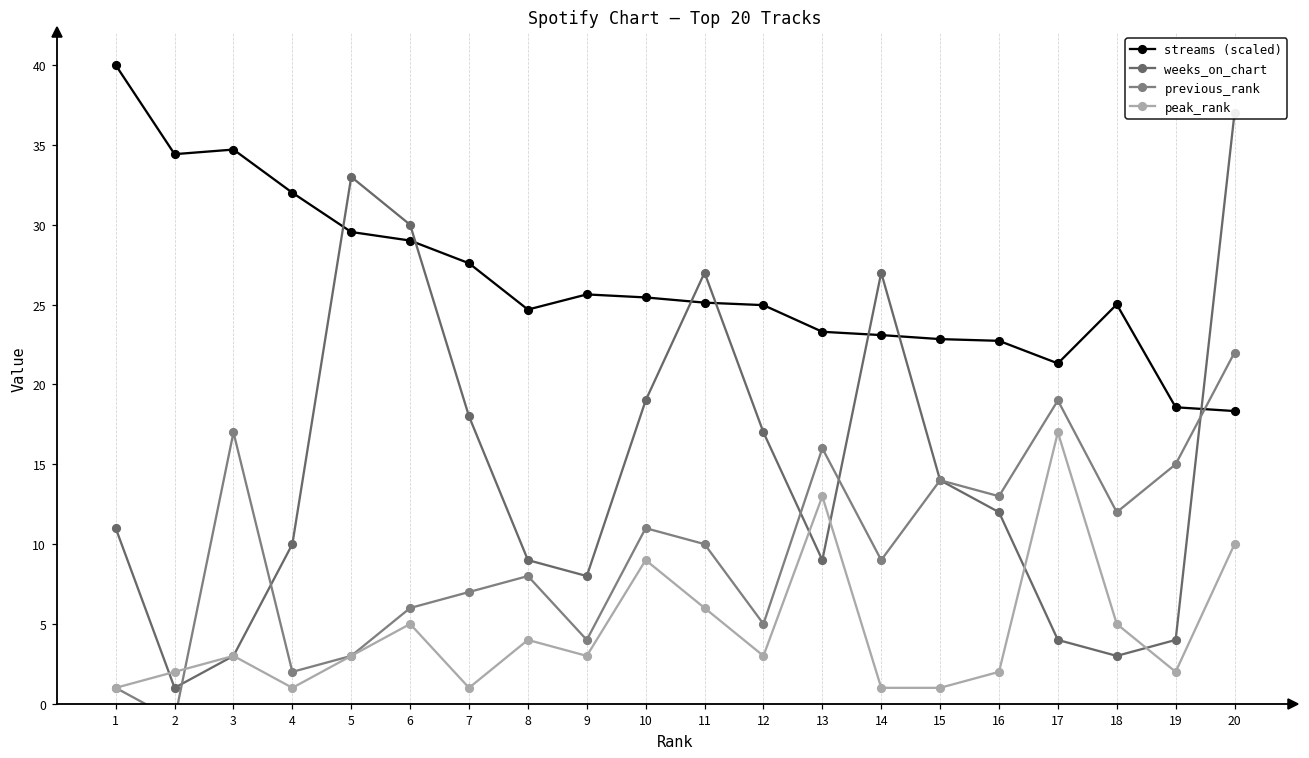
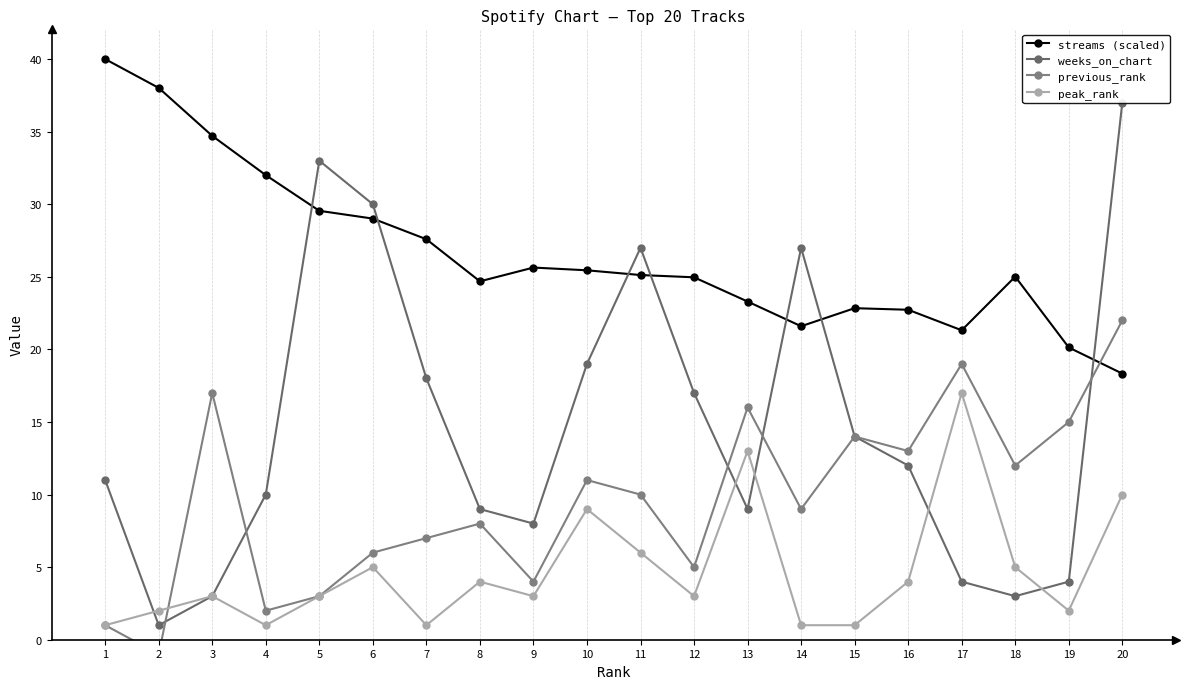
streams (scaled), 2: 34.4 -> 38.0
streams (scaled), 14: 23.1 -> 21.6
peak_rank, 16: 2 -> 4
streams (scaled), 19: 18.6 -> 20.1
